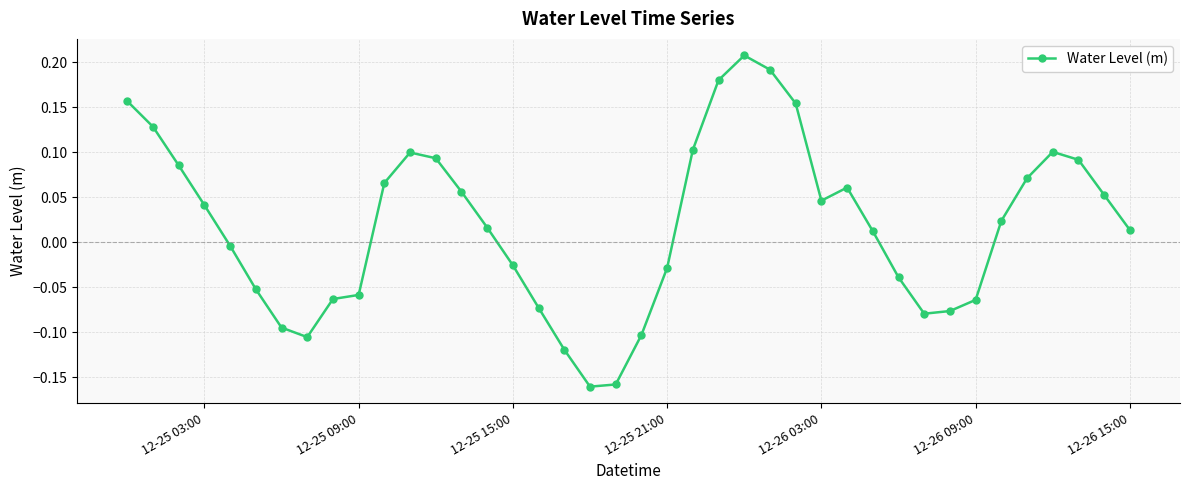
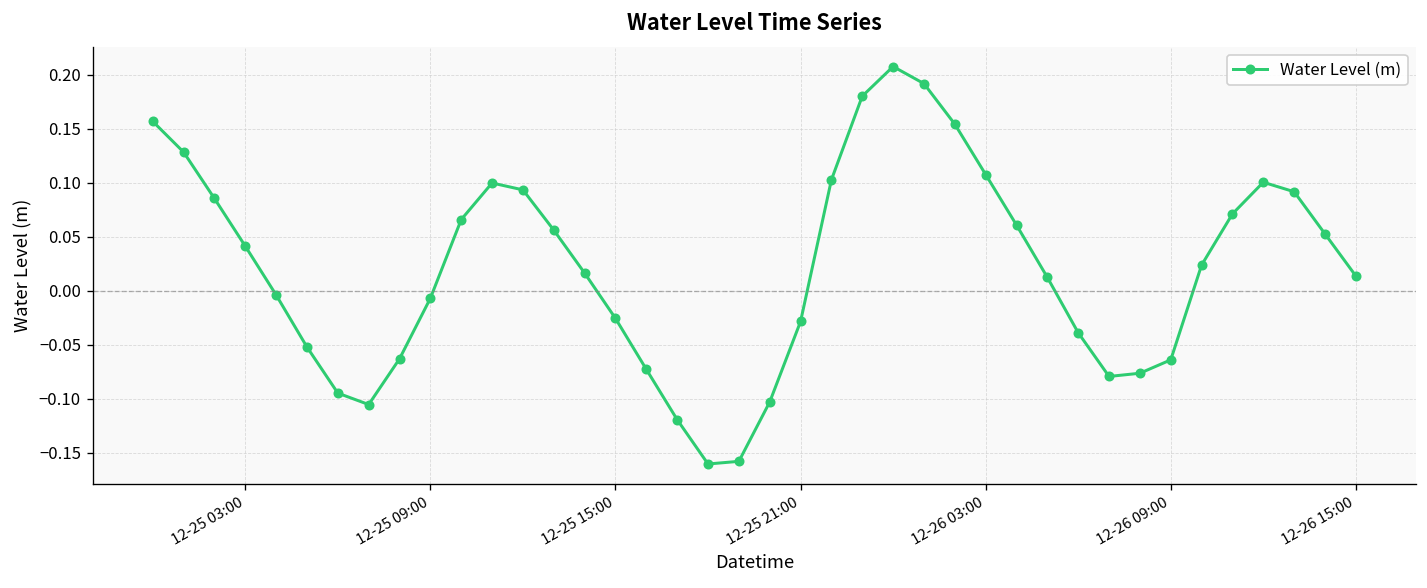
12-25 09:00: -0.06 -> -0.01
12-26 03:00: 0.05 -> 0.11
